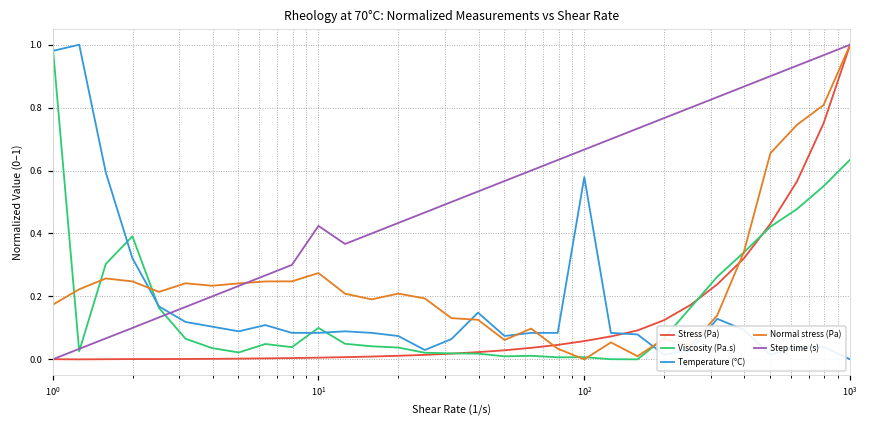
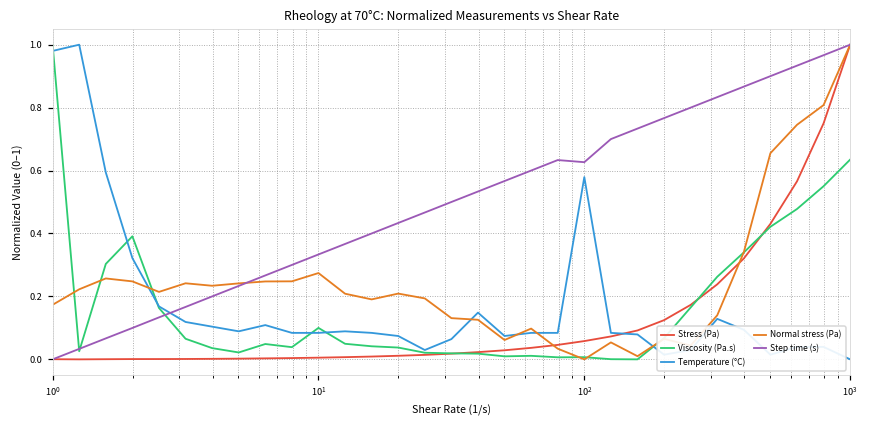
Step time (s), 10^1: 0.42 -> 0.33
Step time (s), 10^2: 0.67 -> 0.63
